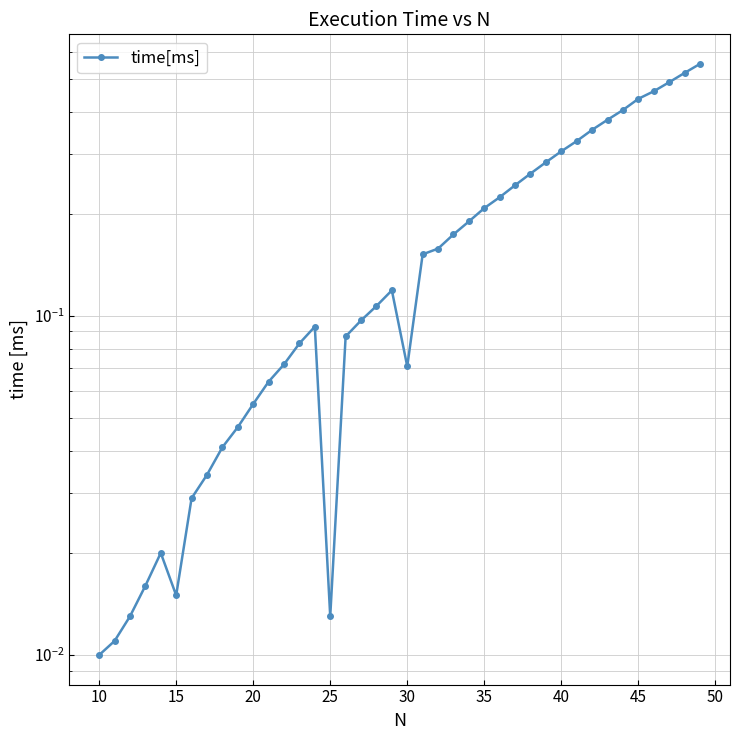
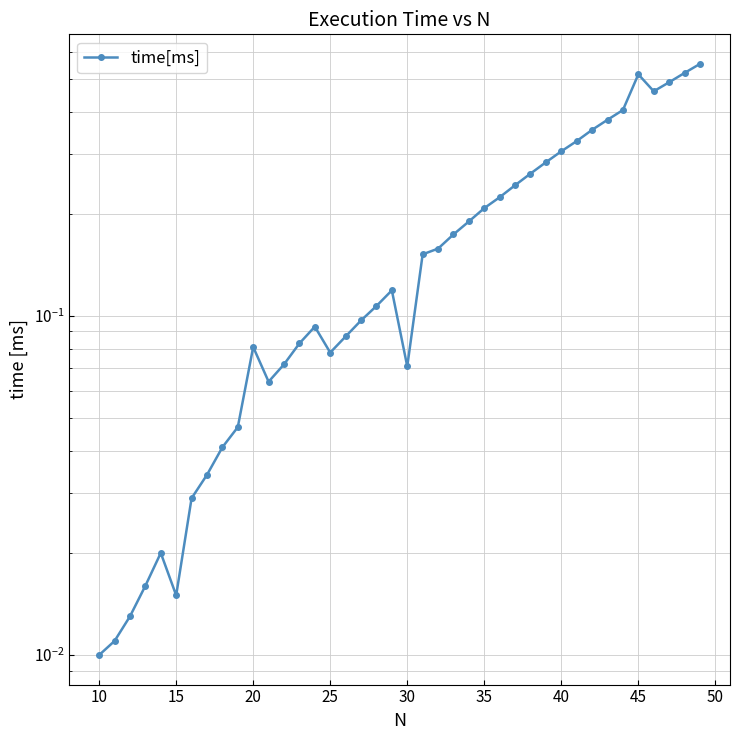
20: 0.055 -> 0.081
25: 0.013 -> 0.078
45: 0.44 -> 0.52
